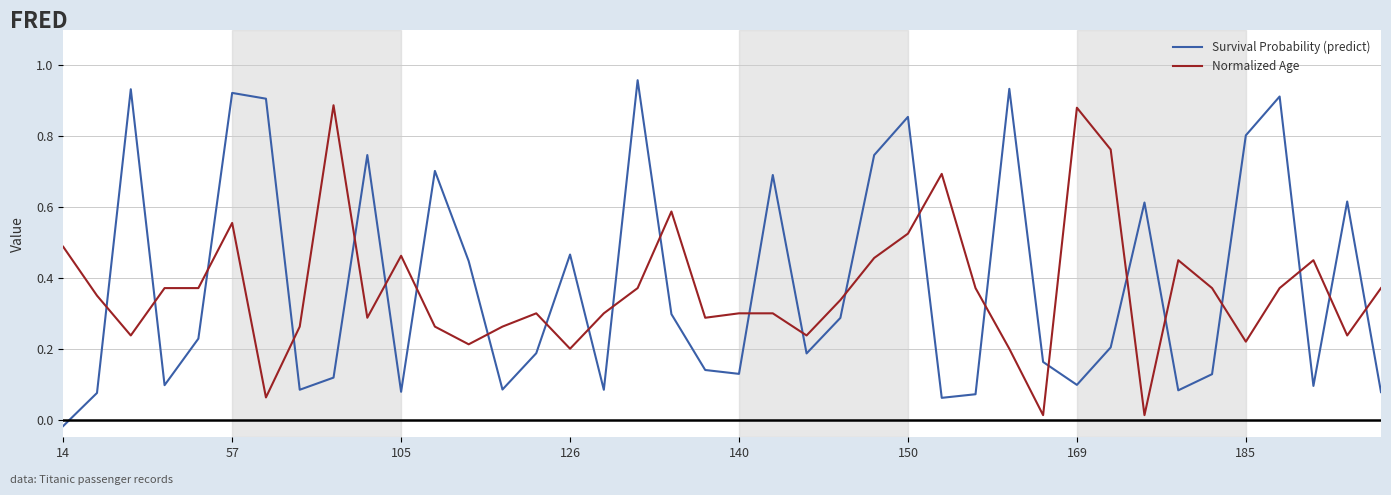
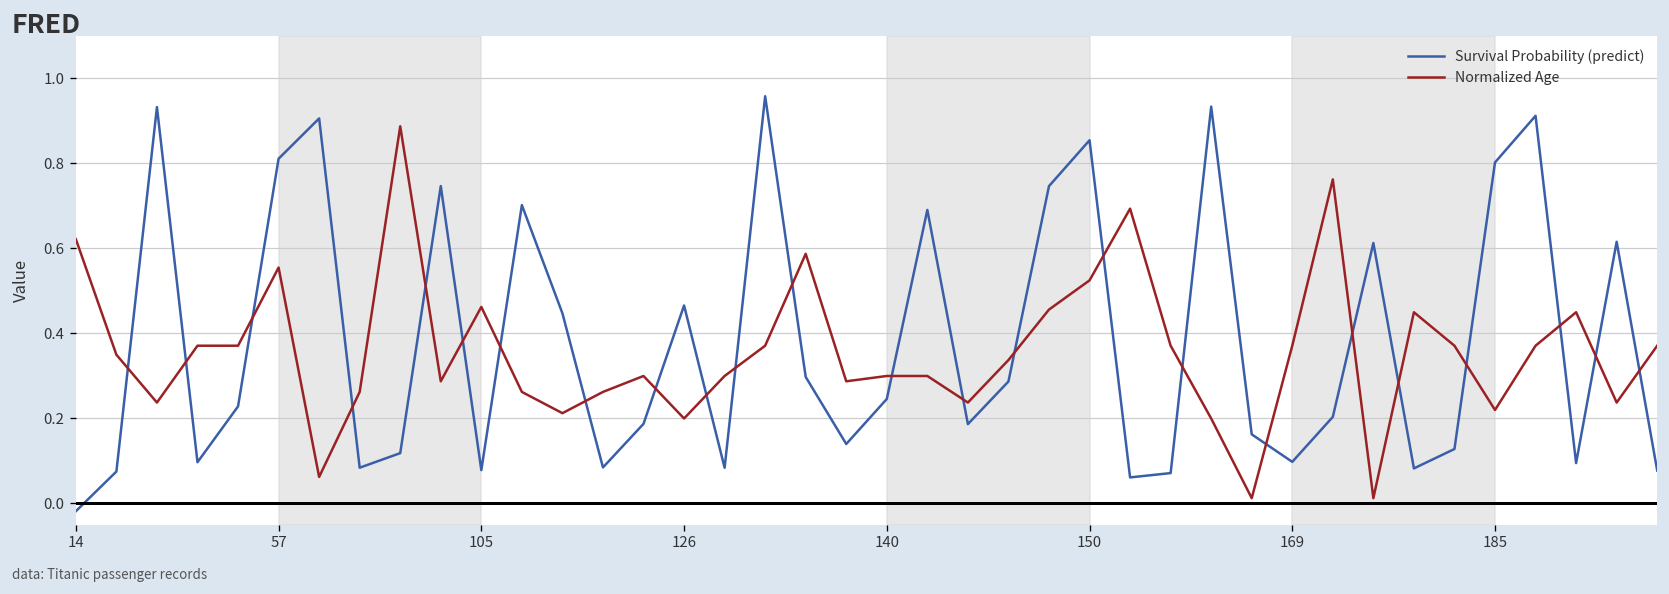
Normalized Age, 14: 0.49 -> 0.62
Survival Probability (predict), 57: 0.92 -> 0.81
Survival Probability (predict), 140: 0.13 -> 0.25
Normalized Age, 169: 0.88 -> 0.37
